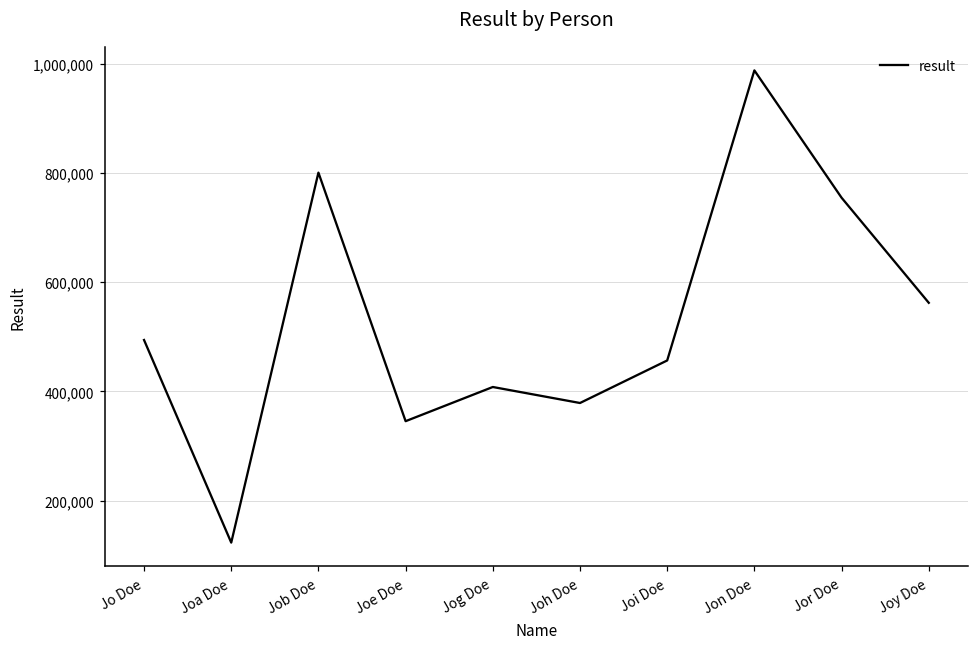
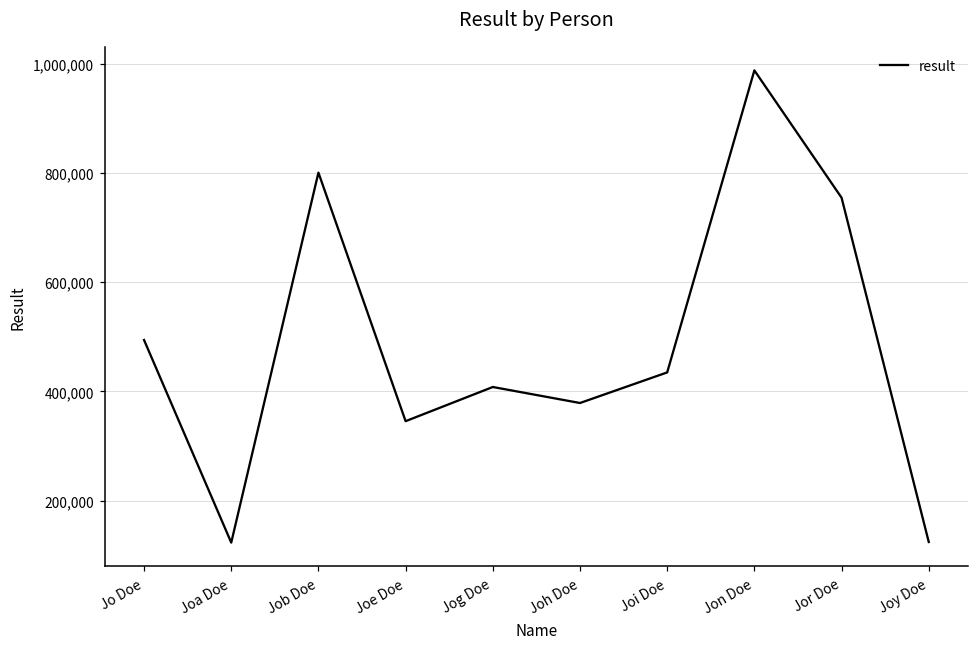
Joi Doe: 460,000 -> 430,000
Joy Doe: 560,000 -> 120,000
